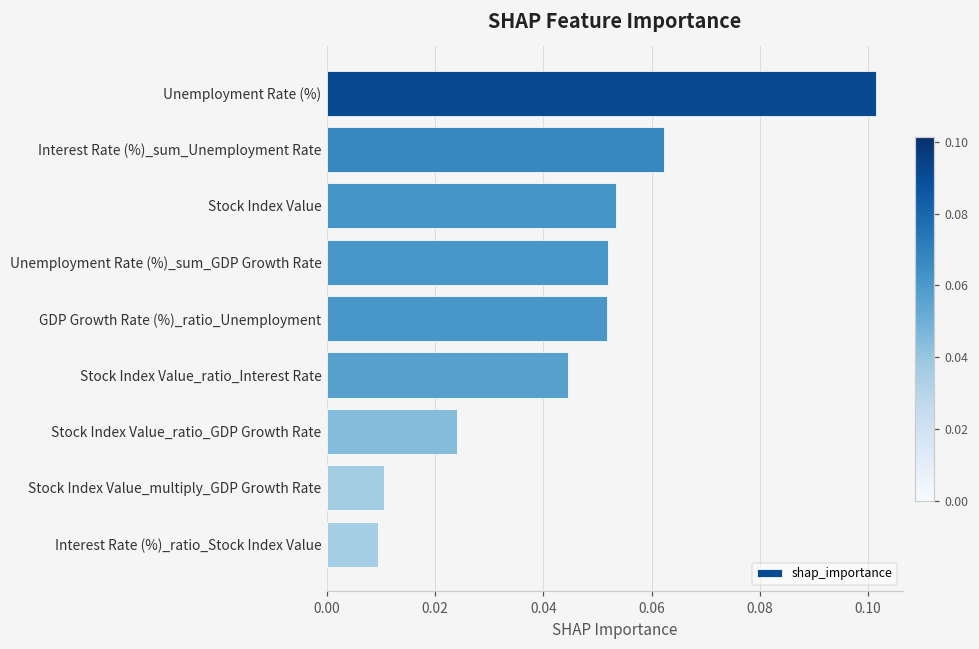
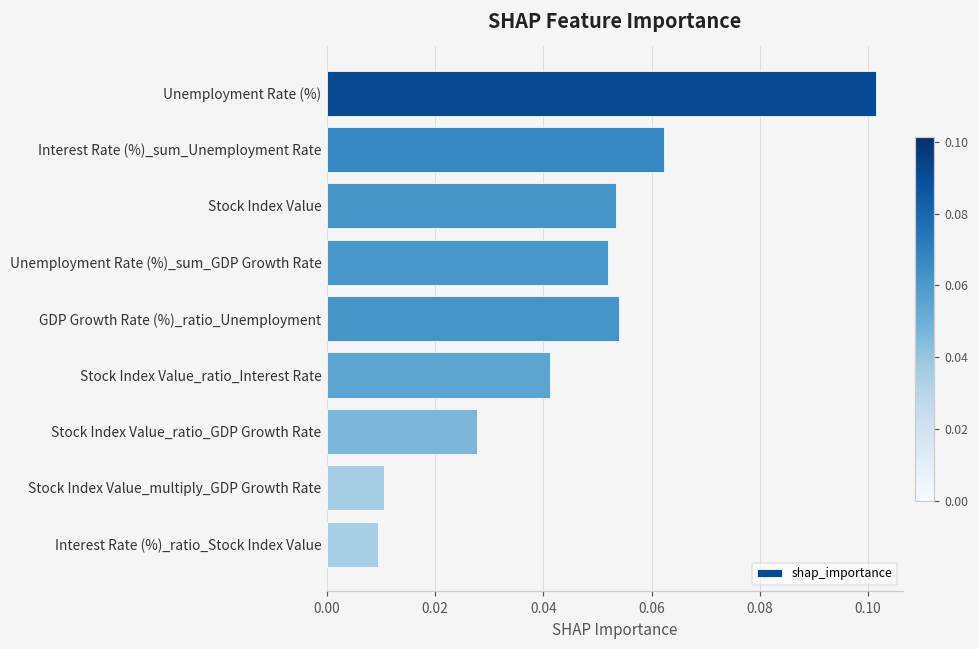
GDP Growth Rate (%)_ratio_Unemployment: 0.052 -> 0.054
Stock Index Value_ratio_Interest Rate: 0.045 -> 0.041
Stock Index Value_ratio_GDP Growth Rate: 0.024 -> 0.028
